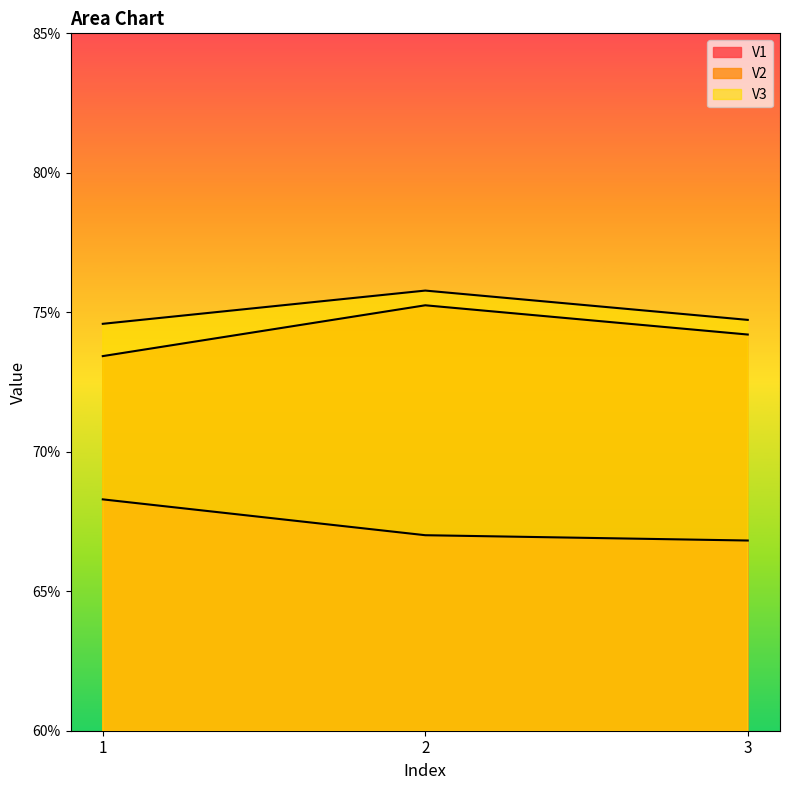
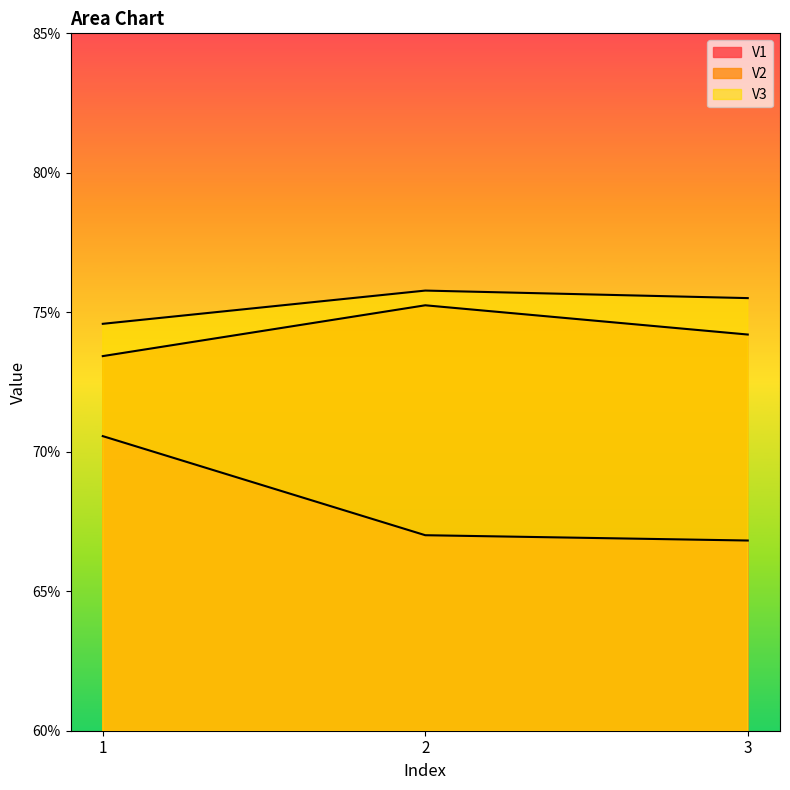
V1, 1: 68.3% -> 70.6%
V3, 3: 74.7% -> 75.5%
